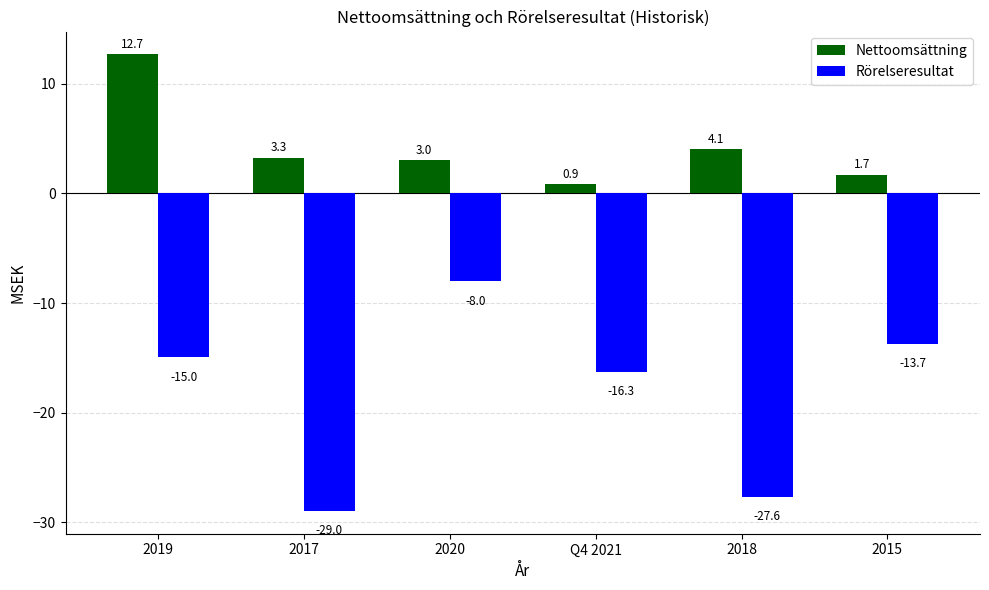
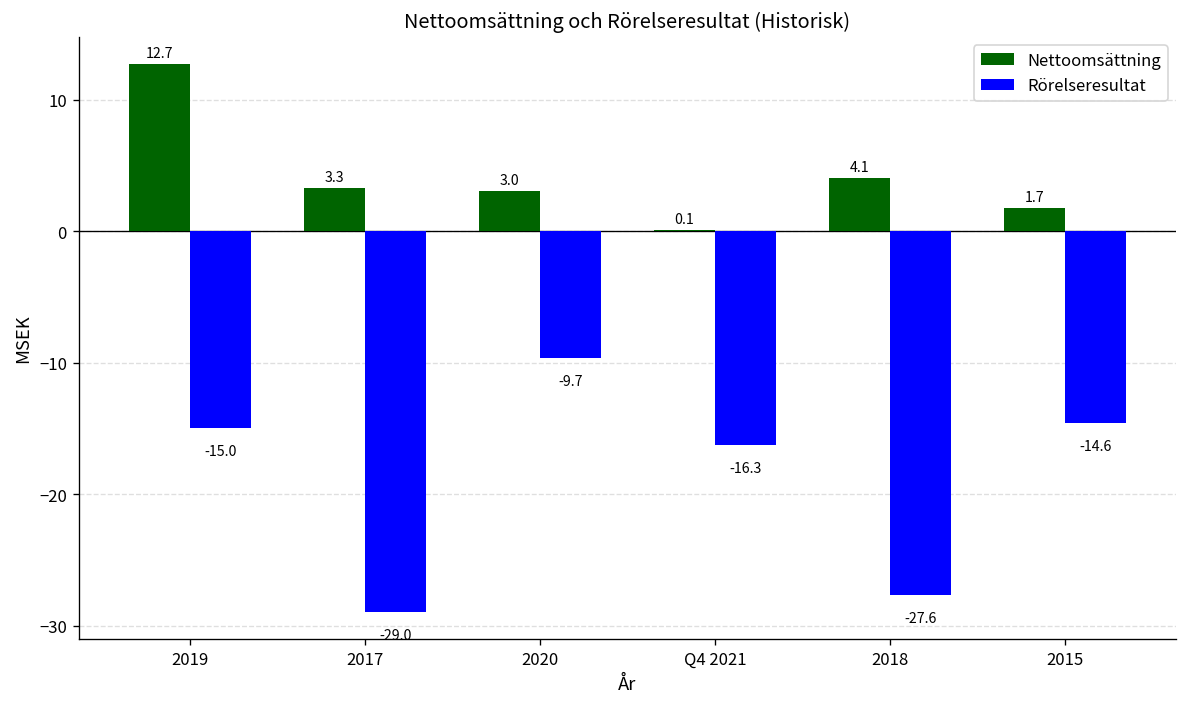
Rörelseresultat, 2020: -8.0 -> -9.7
Nettoomsättning, Q4 2021: 0.9 -> 0.1
Rörelseresultat, 2015: -13.7 -> -14.6
